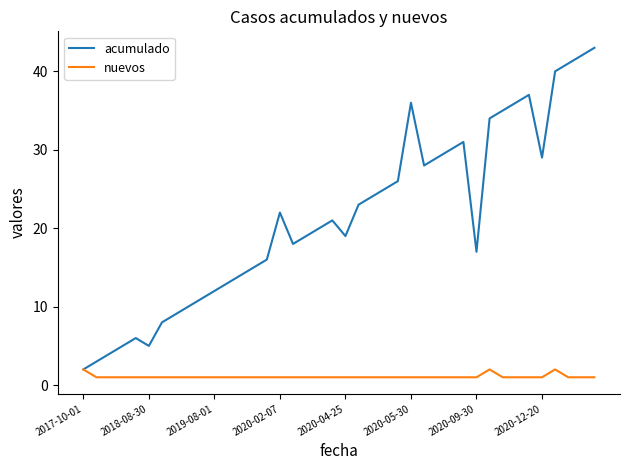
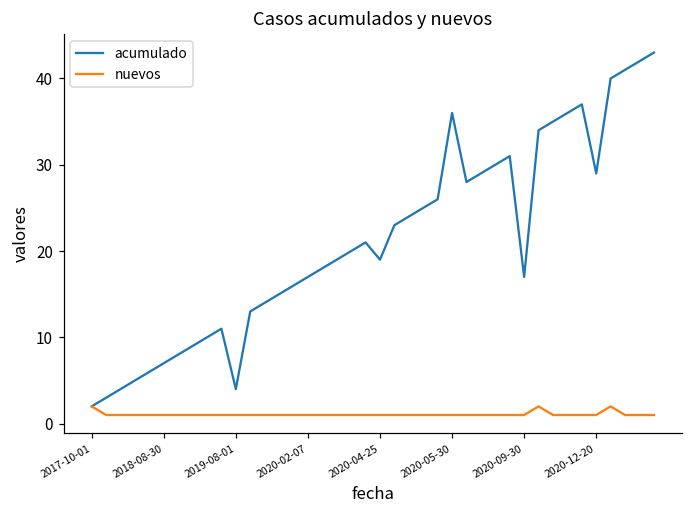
acumulado, 2018-08-30: 5 -> 7
acumulado, 2019-08-01: 12 -> 4
acumulado, 2020-02-07: 22 -> 17
